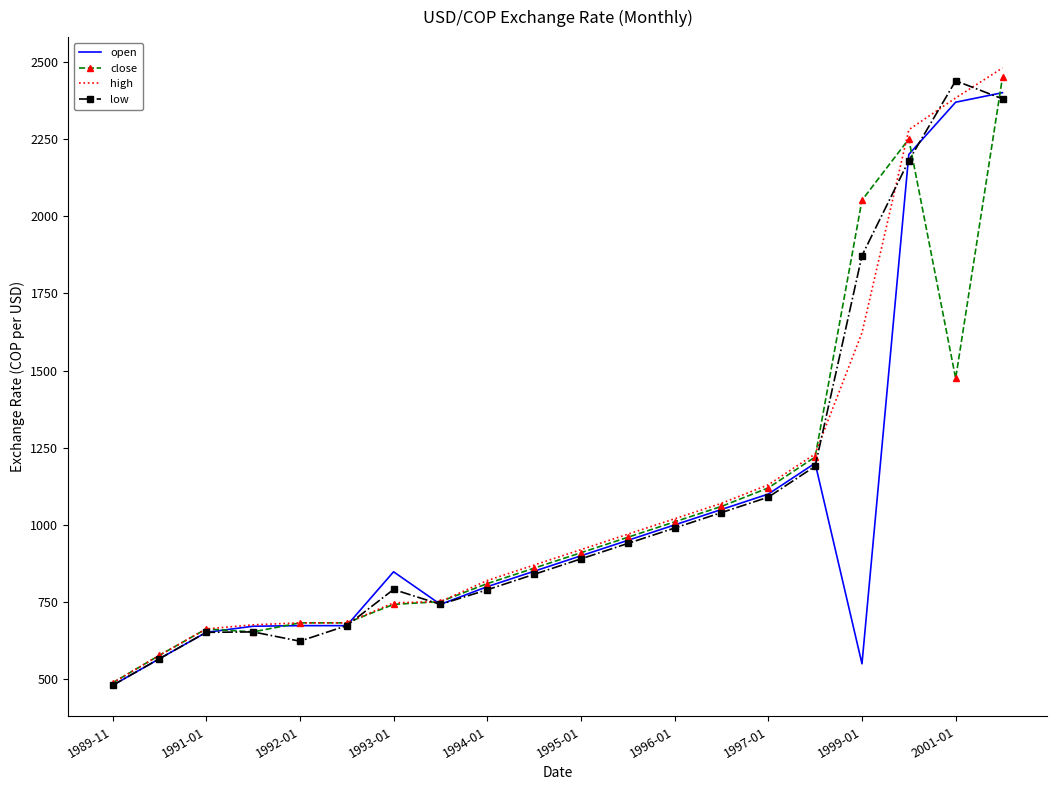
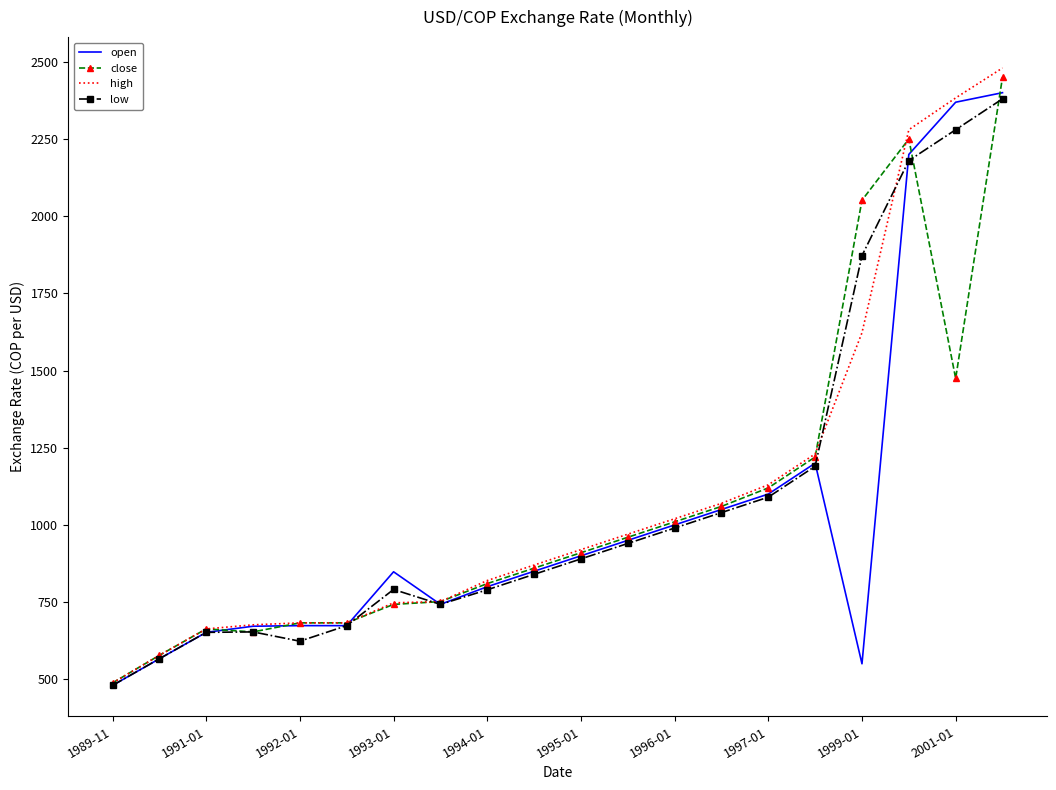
low, 2001-01: 2440 -> 2280
